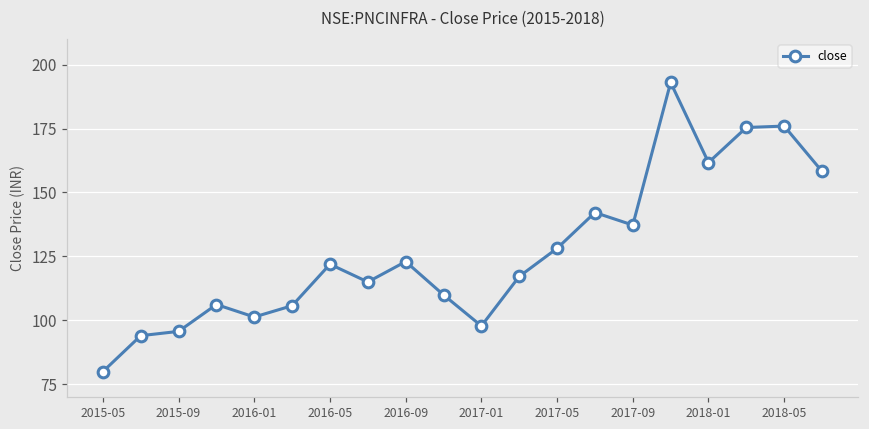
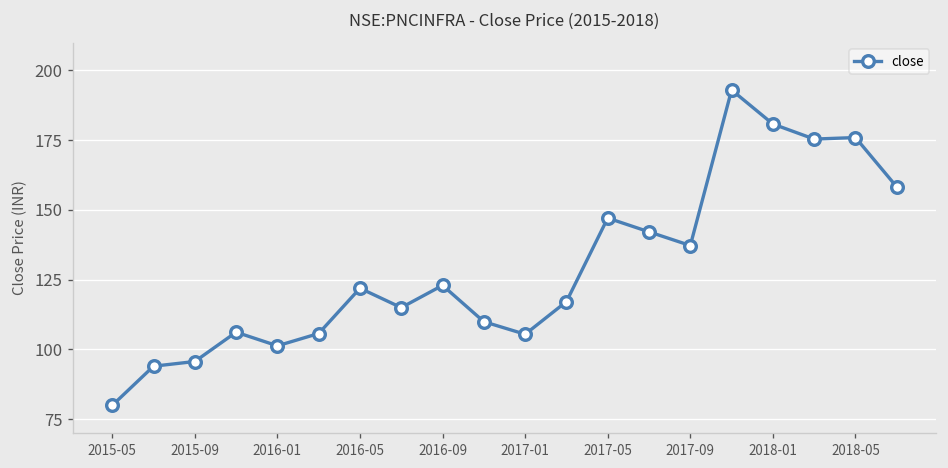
2017-01: 98 -> 105
2017-05: 128 -> 147
2018-01: 162 -> 181
